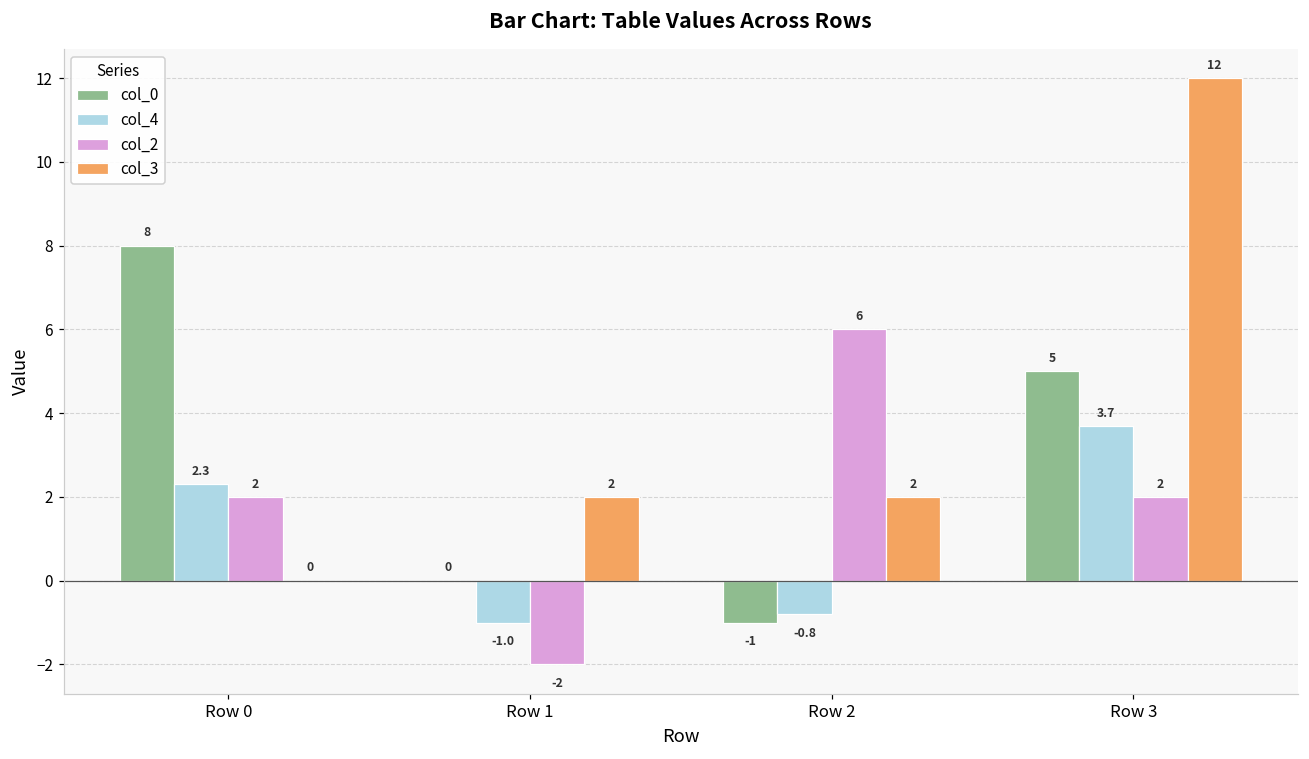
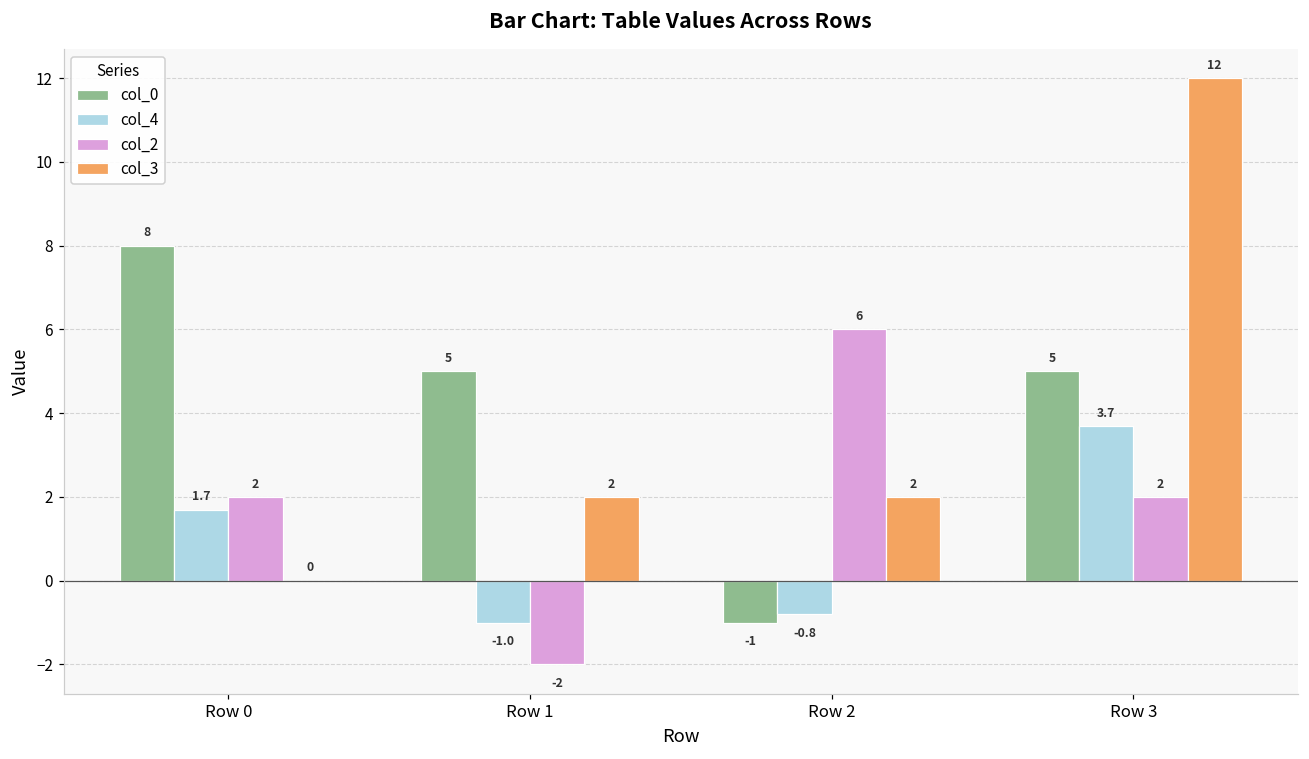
col_4, Row 0: 2.3 -> 1.7
col_0, Row 1: 0 -> 5
